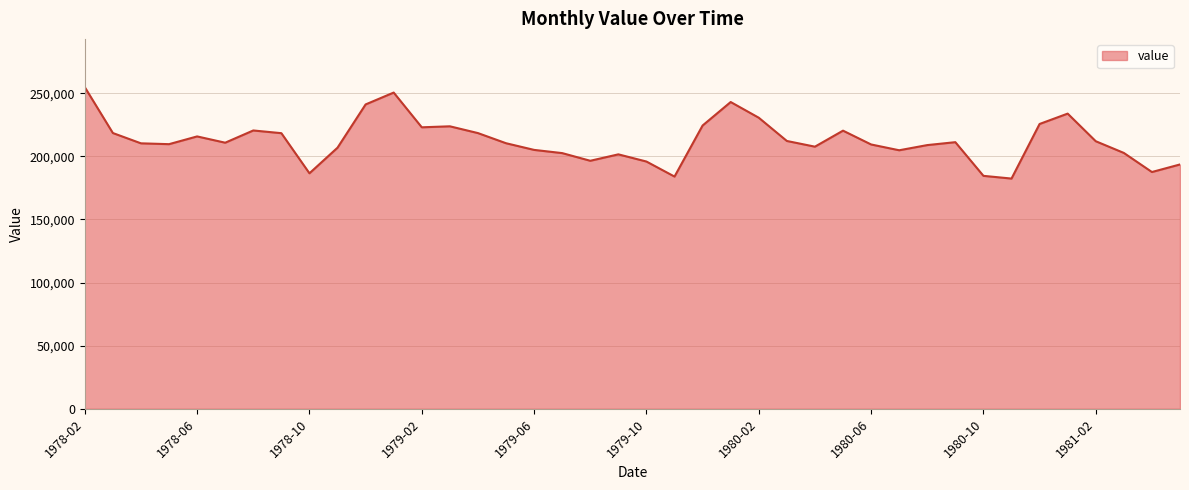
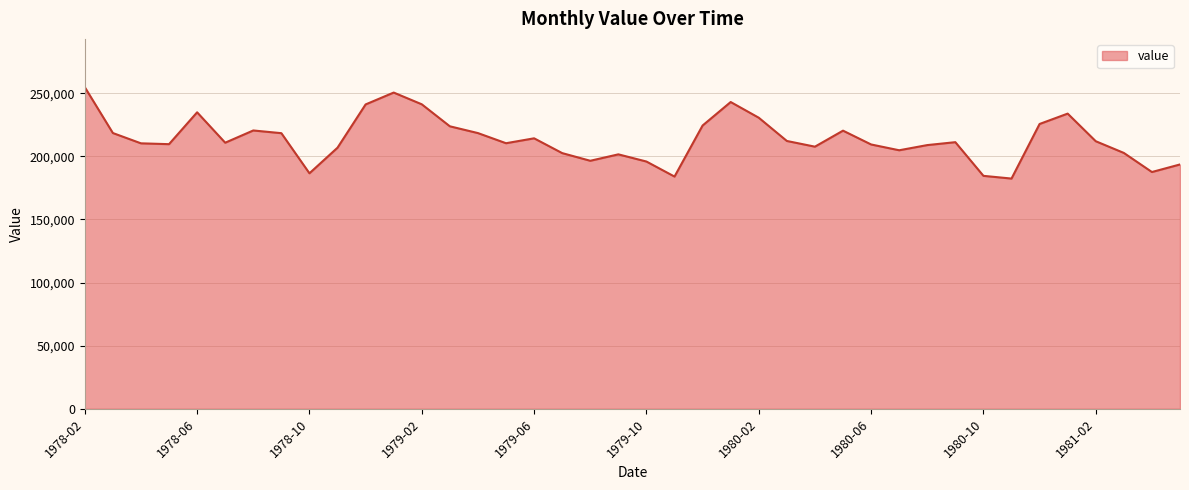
1978-06: 216,000 -> 235,000
1979-02: 223,000 -> 241,000
1979-06: 205,000 -> 214,000
